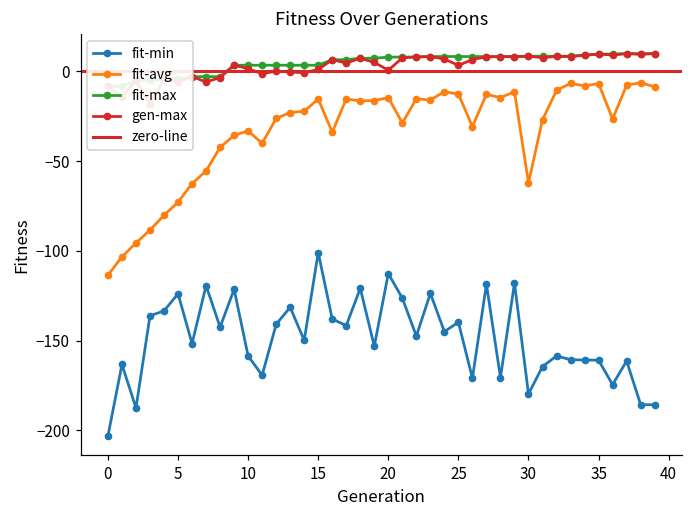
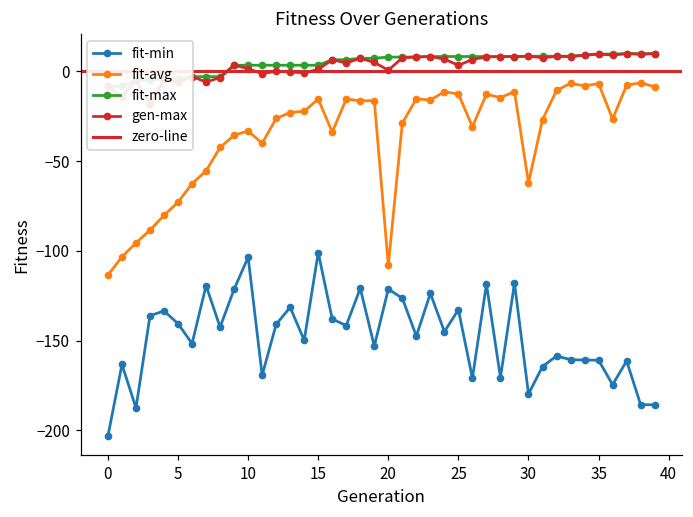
fit-min, 5: -124 -> -141
fit-min, 10: -159 -> -104
fit-min, 20: -113 -> -121
fit-avg, 20: -15 -> -108
fit-min, 25: -140 -> -133
